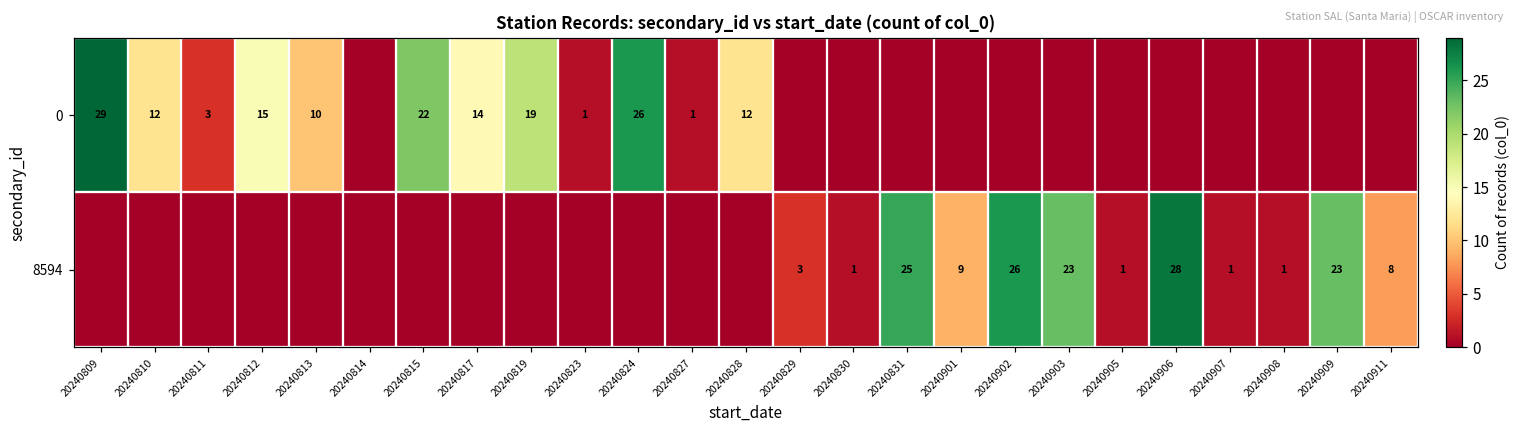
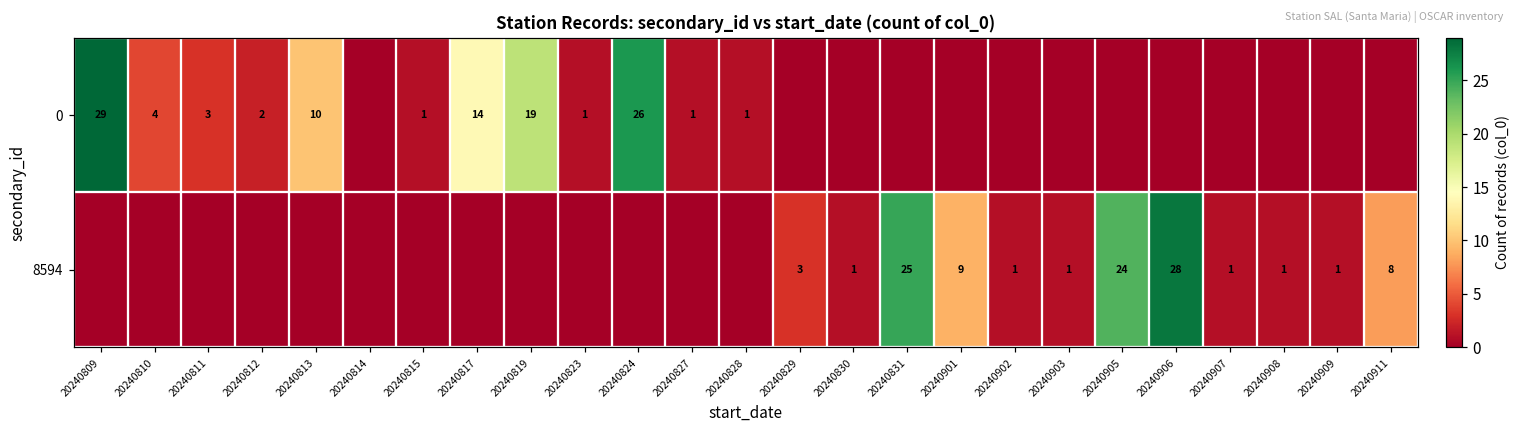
0, 20240810: 12 -> 4
0, 20240812: 15 -> 2
0, 20240815: 22 -> 1
0, 20240828: 12 -> 1
8594, 20240902: 26 -> 1
8594, 20240903: 23 -> 1
8594, 20240905: 1 -> 24
8594, 20240909: 23 -> 1
